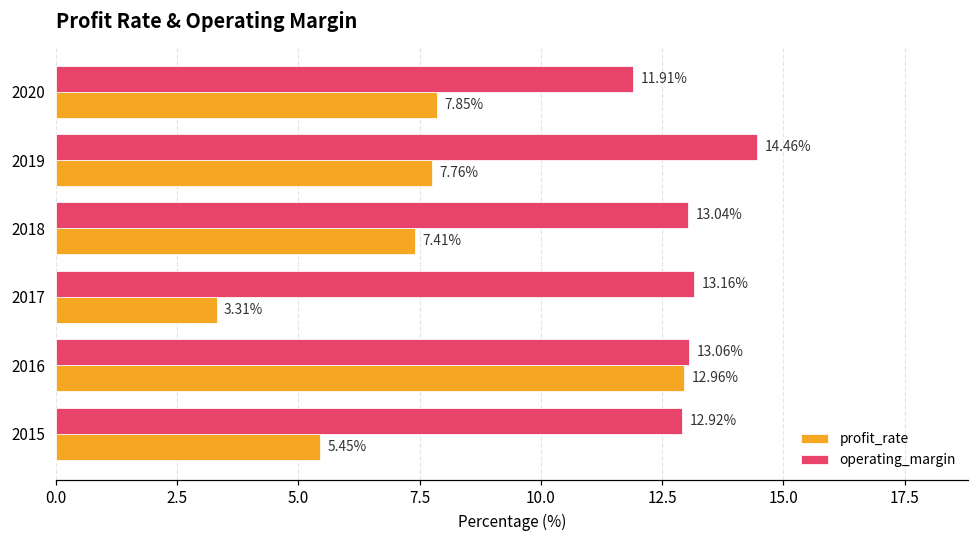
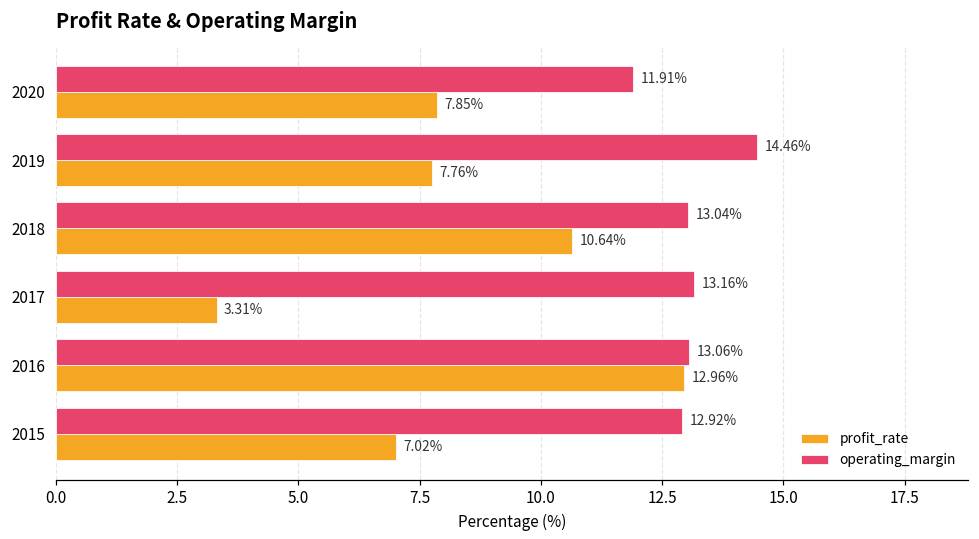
profit_rate, 2018: 7.41% -> 10.64%
profit_rate, 2015: 5.45% -> 7.02%
